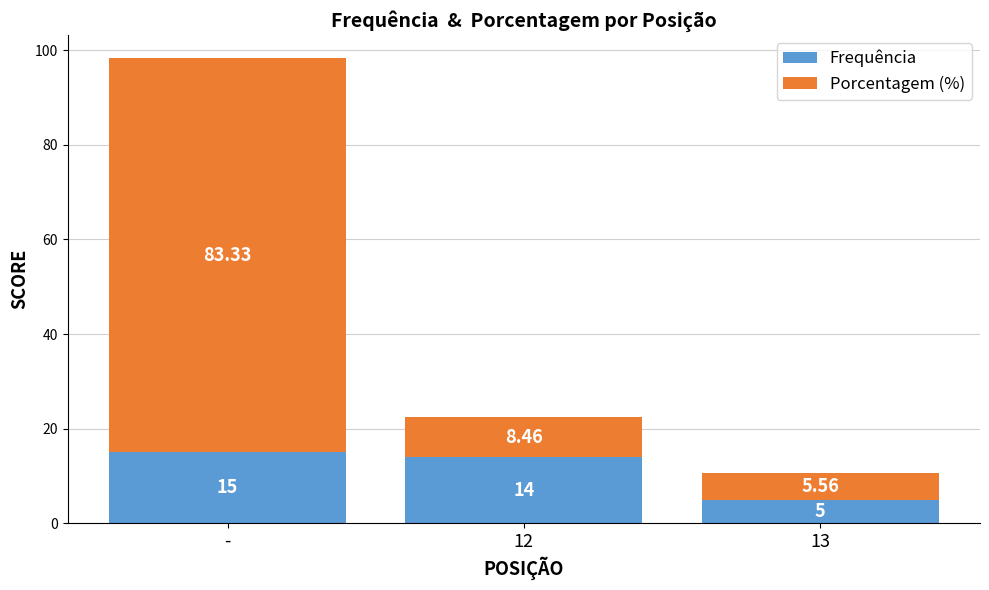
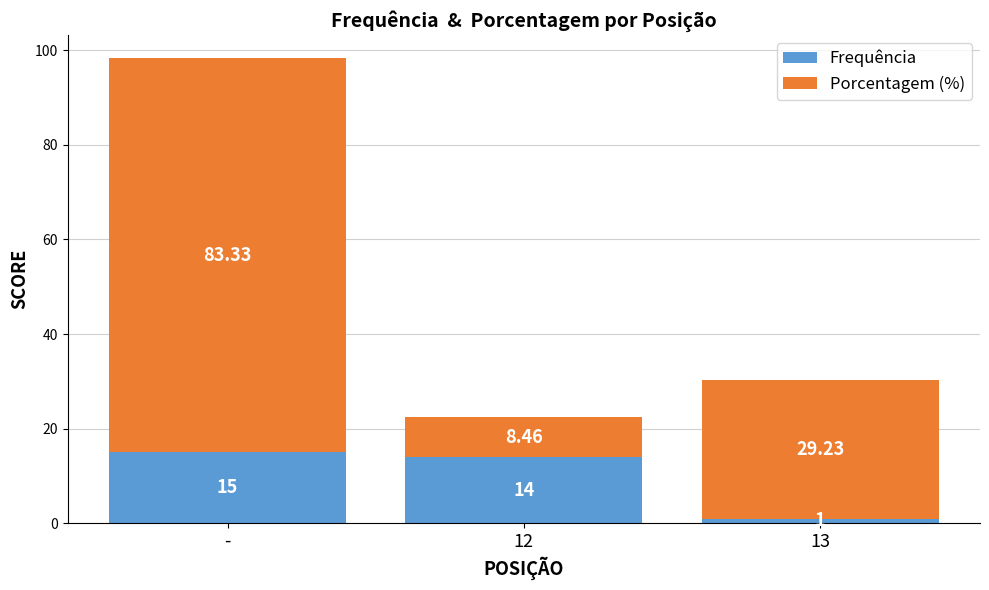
Frequência, 13: 5 -> 1
Porcentagem (%), 13: 5.56 -> 29.23
